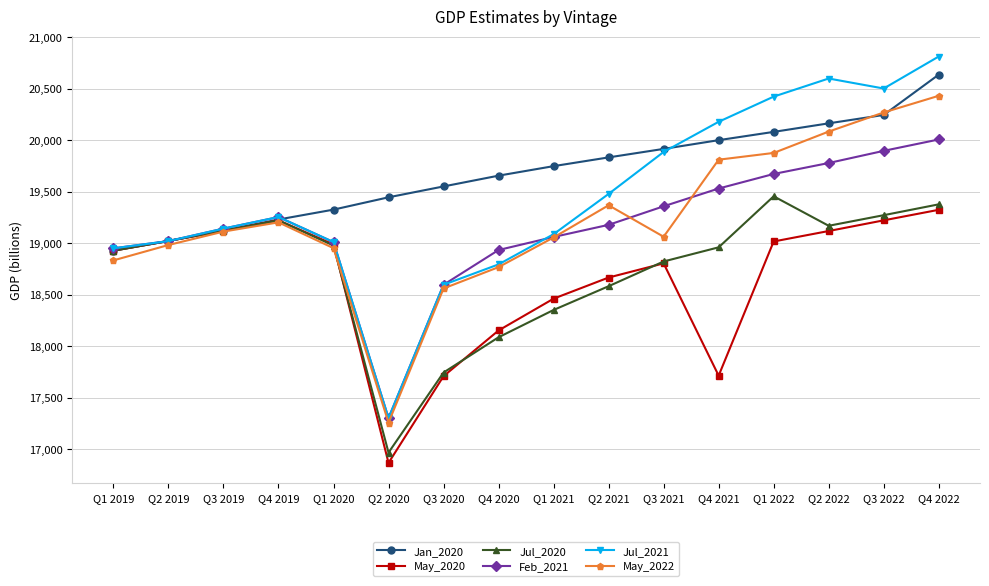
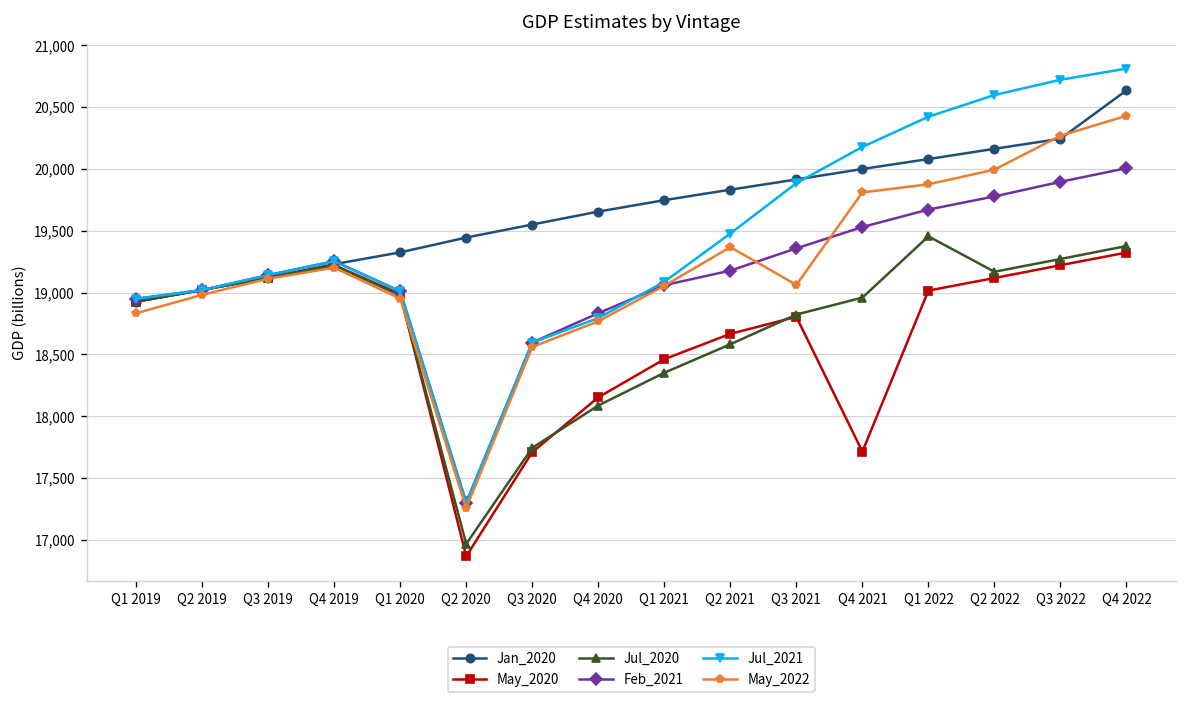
Feb_2021, Q4 2020: 18,930 -> 18,830
May_2022, Q2 2022: 20,080 -> 20,000
Jul_2021, Q3 2022: 20,500 -> 20,720
